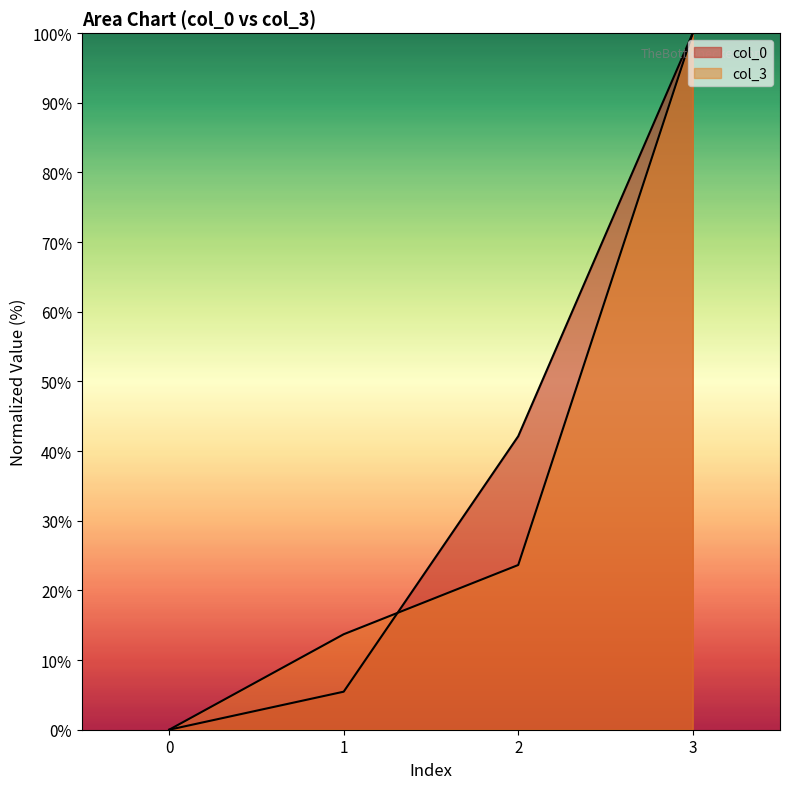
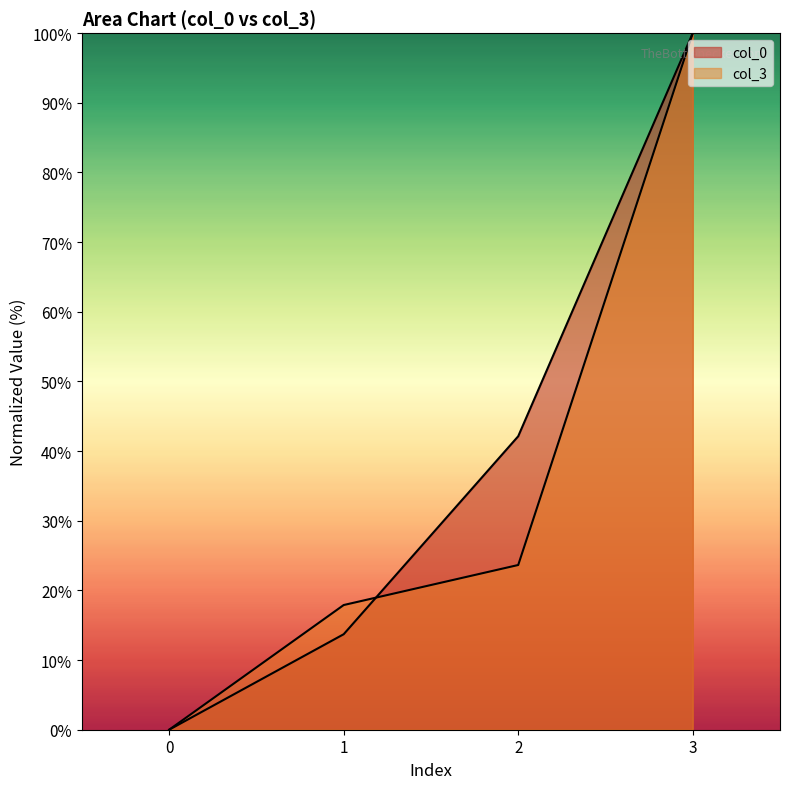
col_0, 1: 5% -> 14%
col_3, 1: 14% -> 18%
